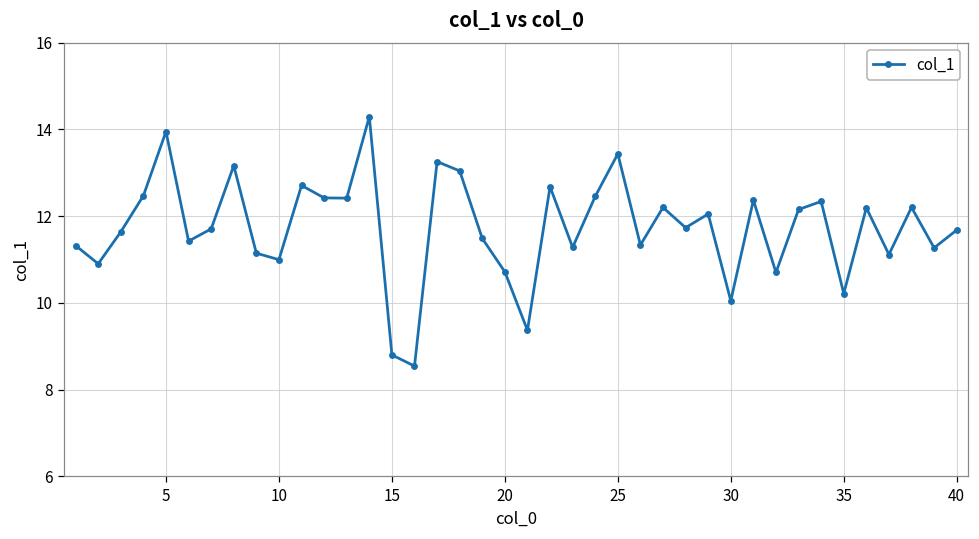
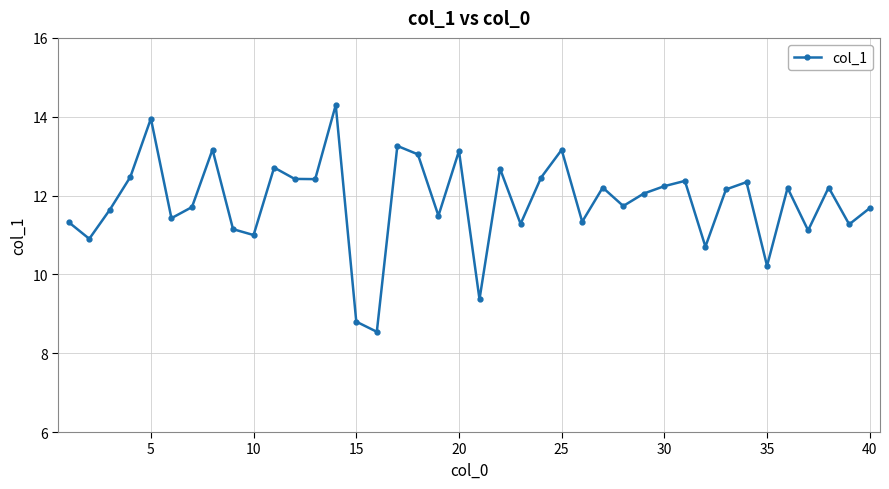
20: 10.7 -> 13.1
25: 13.4 -> 13.2
30: 10.0 -> 12.2
